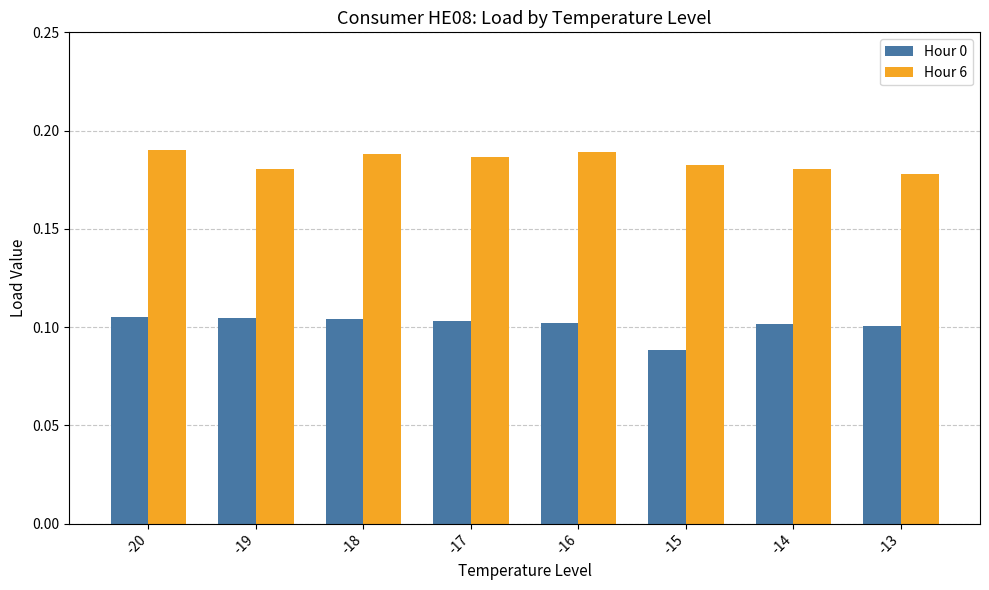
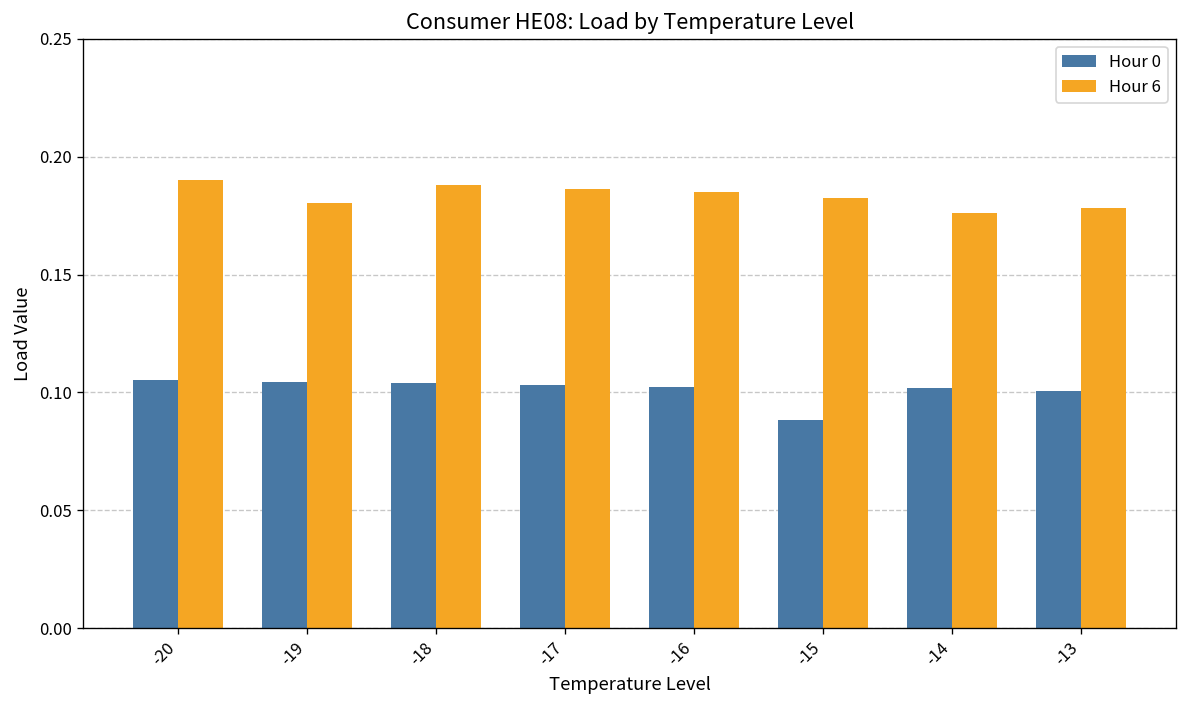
Hour 6, -16: 0.189 -> 0.185
Hour 6, -14: 0.180 -> 0.176
